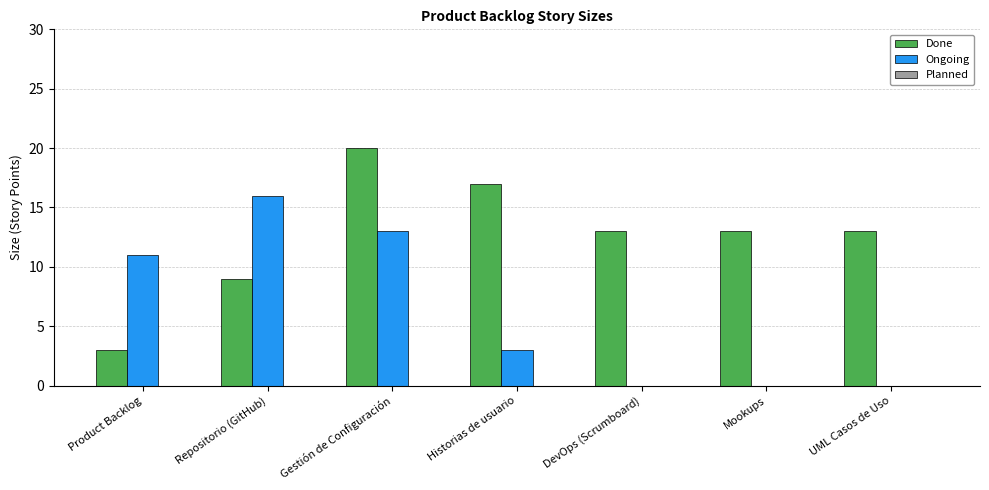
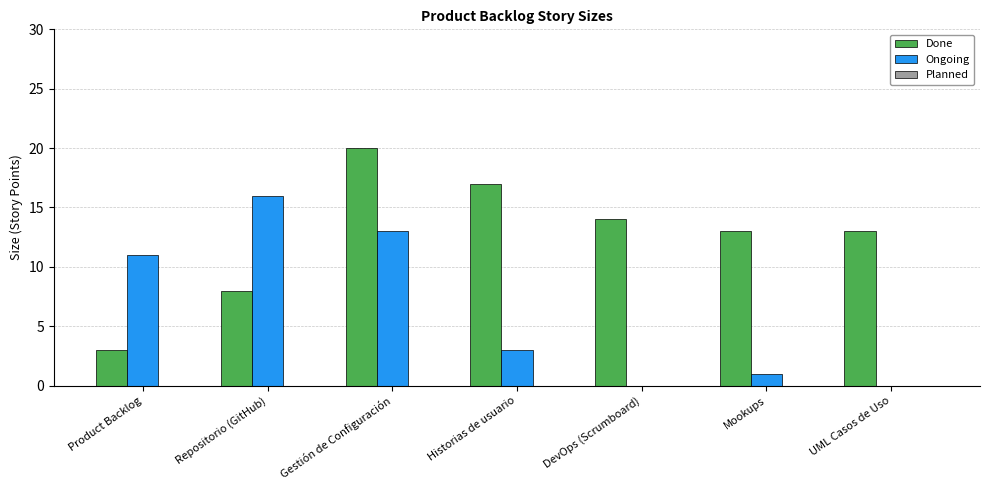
Done, Repositorio (GitHub): 9 -> 8
Done, DevOps (Scrumboard): 13 -> 14
Ongoing, Mookups: 0 -> 1
